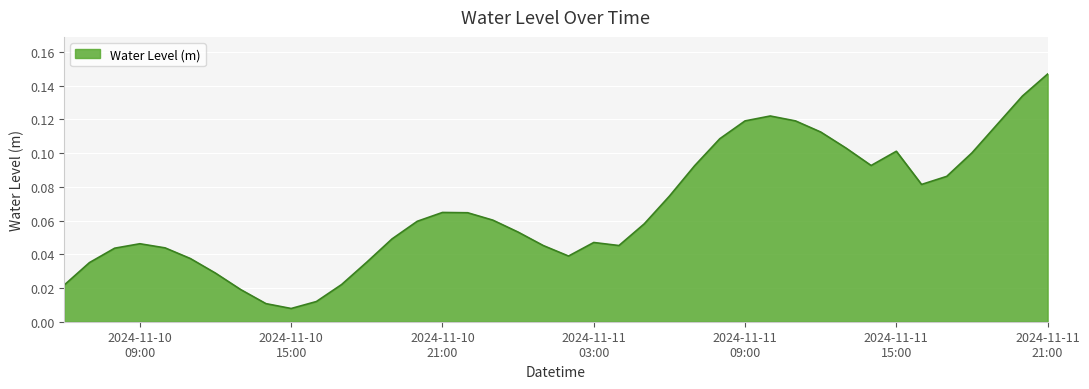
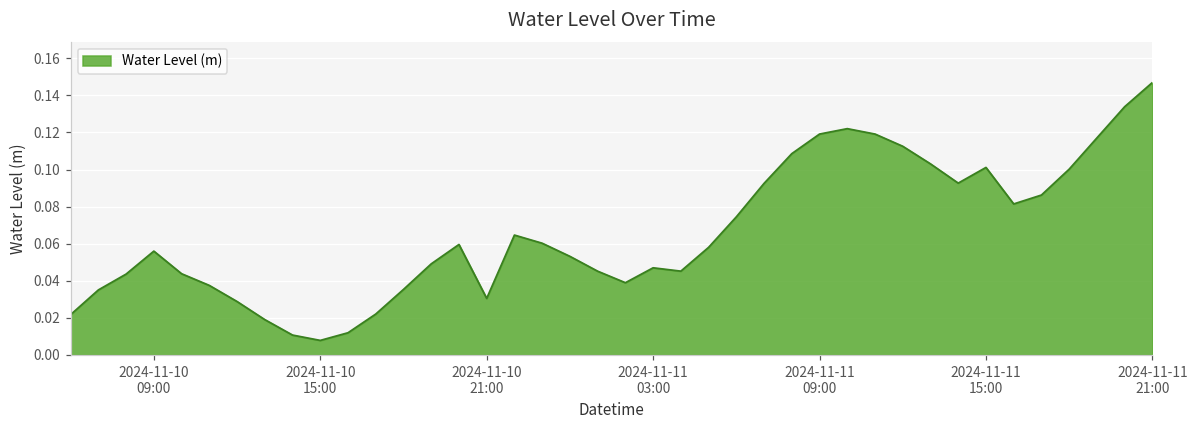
2024-11-10 09:00: 0.046 -> 0.056
2024-11-10 21:00: 0.065 -> 0.030
